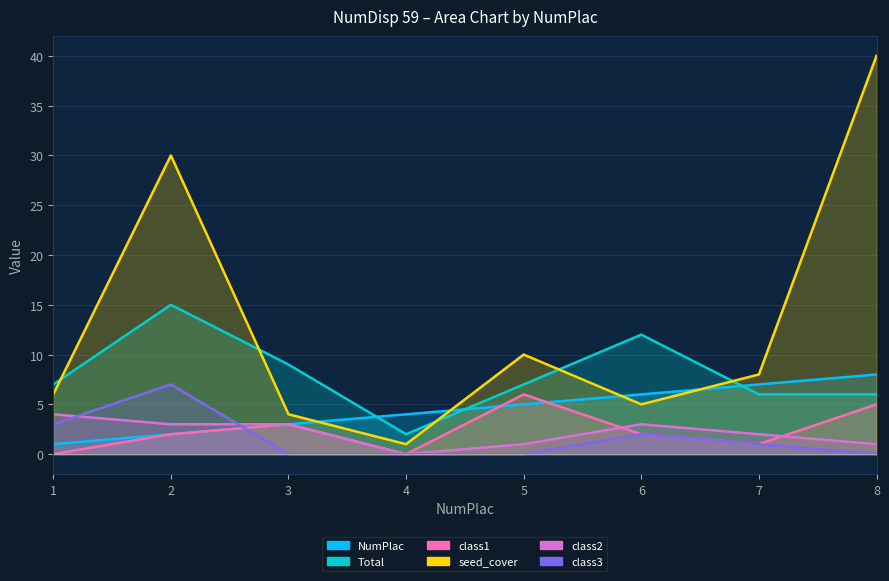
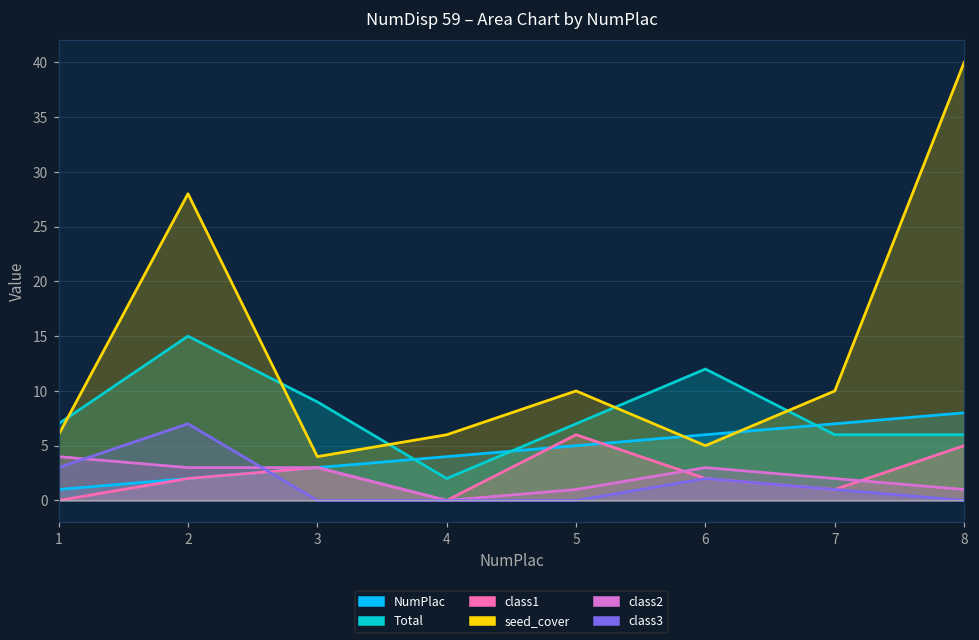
seed_cover, 2: 30 -> 28
seed_cover, 4: 1 -> 6
seed_cover, 7: 8 -> 10
